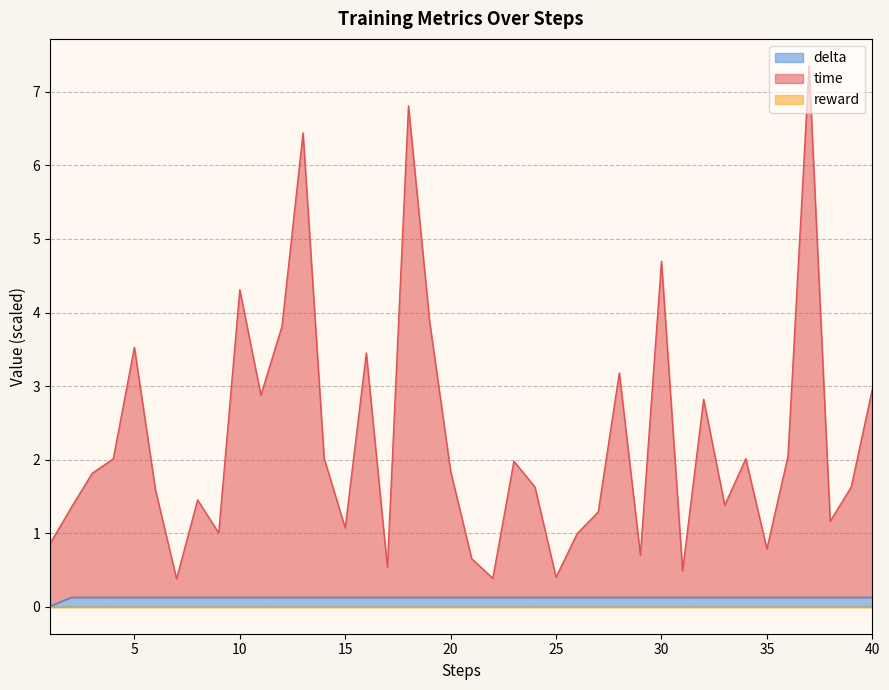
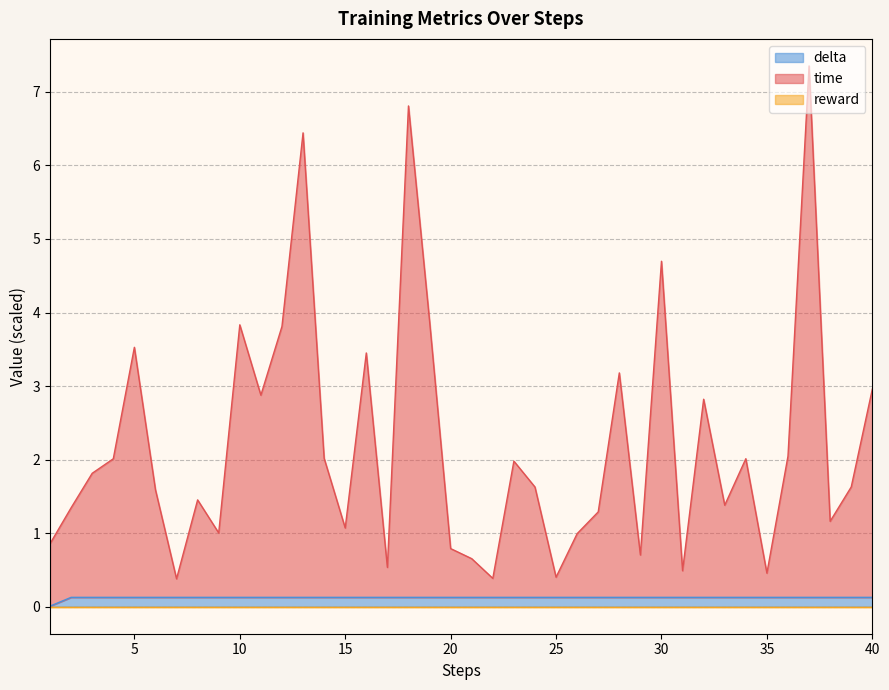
time, 10: 4.2 -> 3.7
time, 20: 1.7 -> 0.7
time, 35: 0.7 -> 0.3
